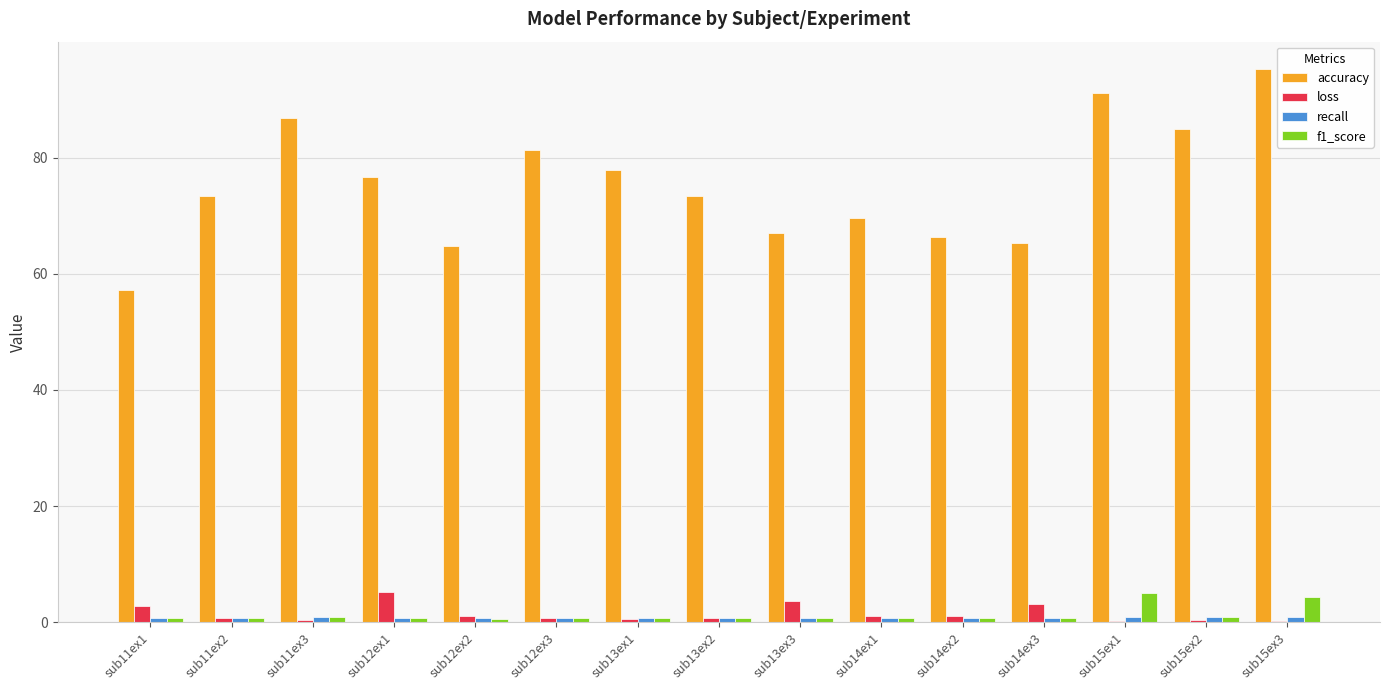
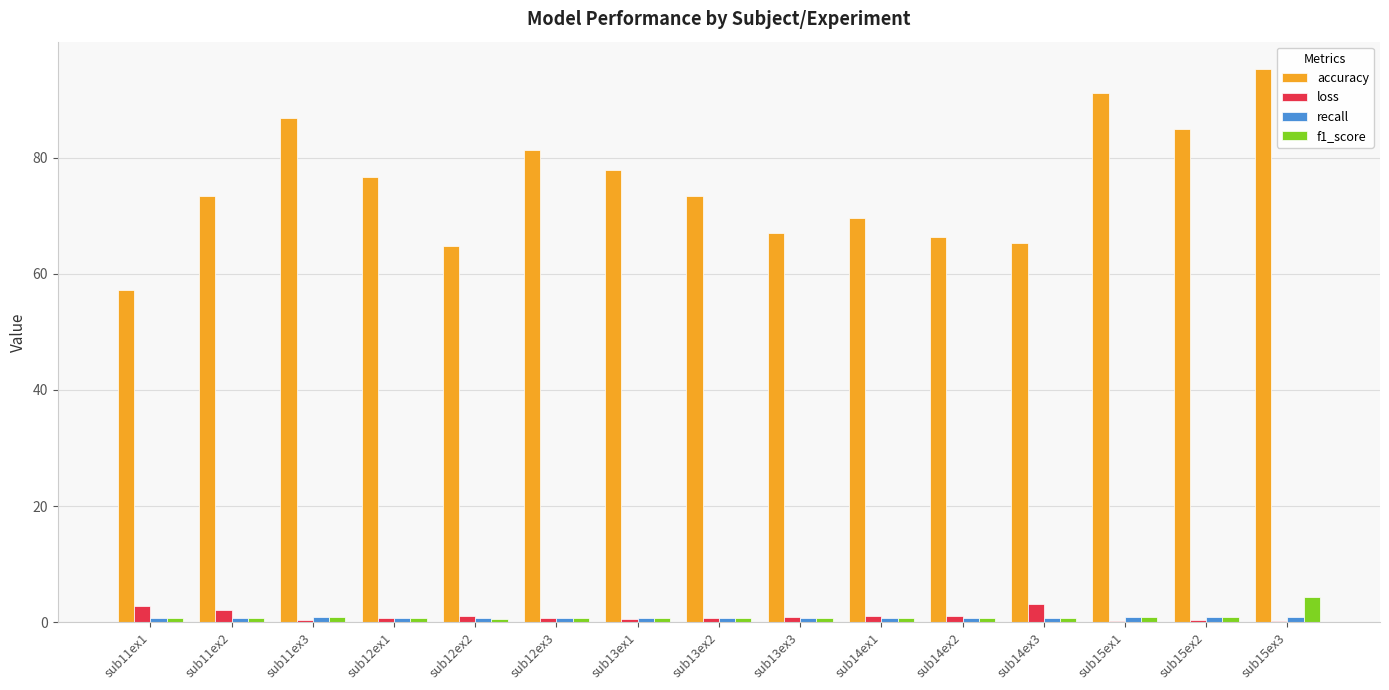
loss, sub11ex2: 1 -> 2
loss, sub12ex1: 5 -> 1
loss, sub13ex3: 4 -> 1
f1_score, sub15ex1: 5 -> 1
